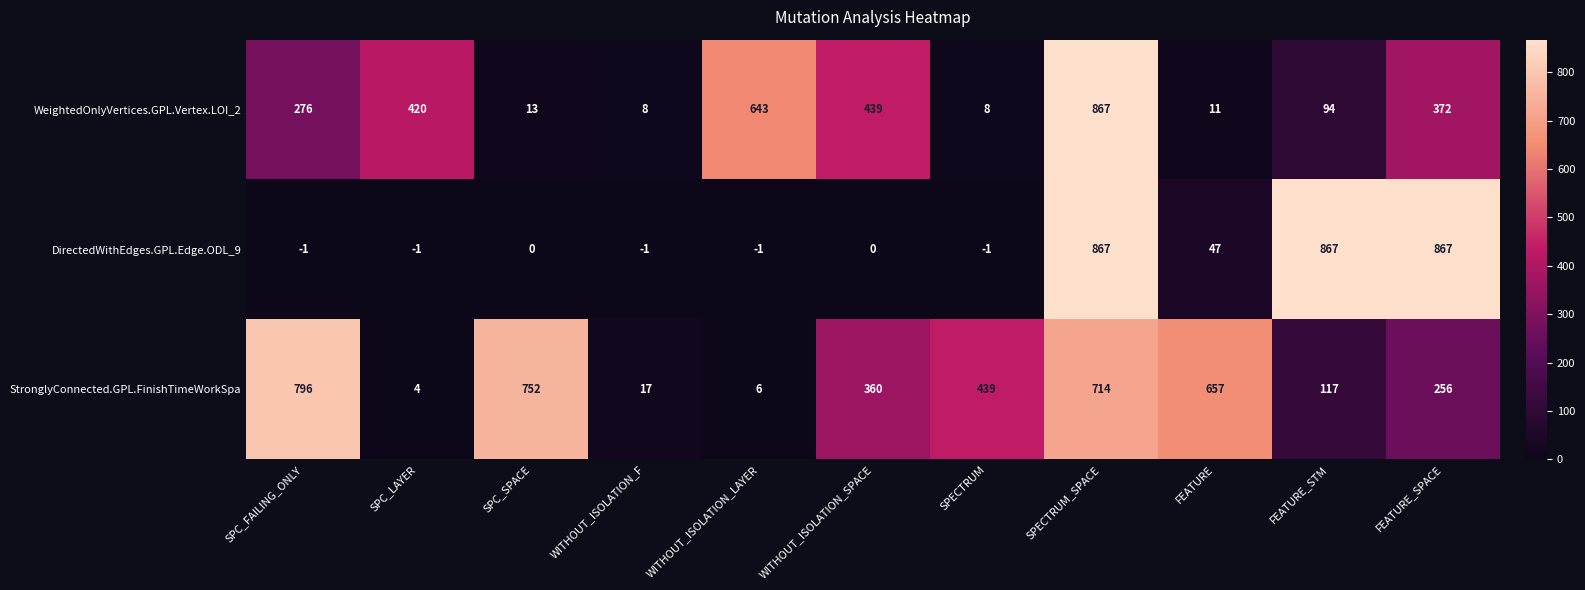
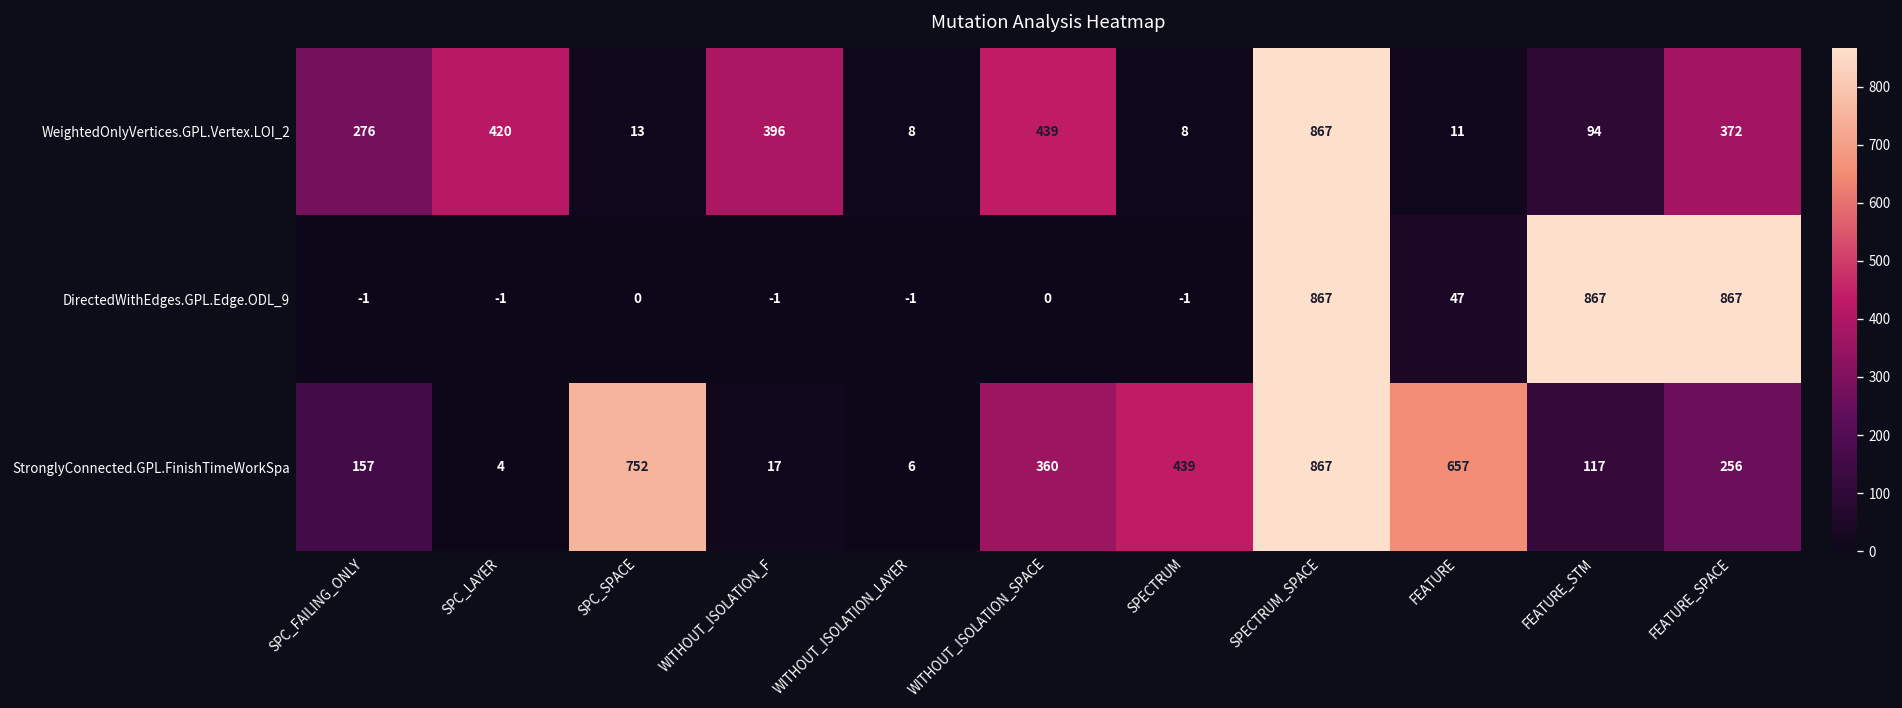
WeightedOnlyVertices.GPL.Vertex.LOI_2, WITHOUT_ISOLATION_F: 8 -> 396
WeightedOnlyVertices.GPL.Vertex.LOI_2, WITHOUT_ISOLATION_LAYER: 643 -> 8
StronglyConnected.GPL.FinishTimeWorkSpa, SPC_FAILING_ONLY: 796 -> 157
StronglyConnected.GPL.FinishTimeWorkSpa, SPECTRUM_SPACE: 714 -> 867
